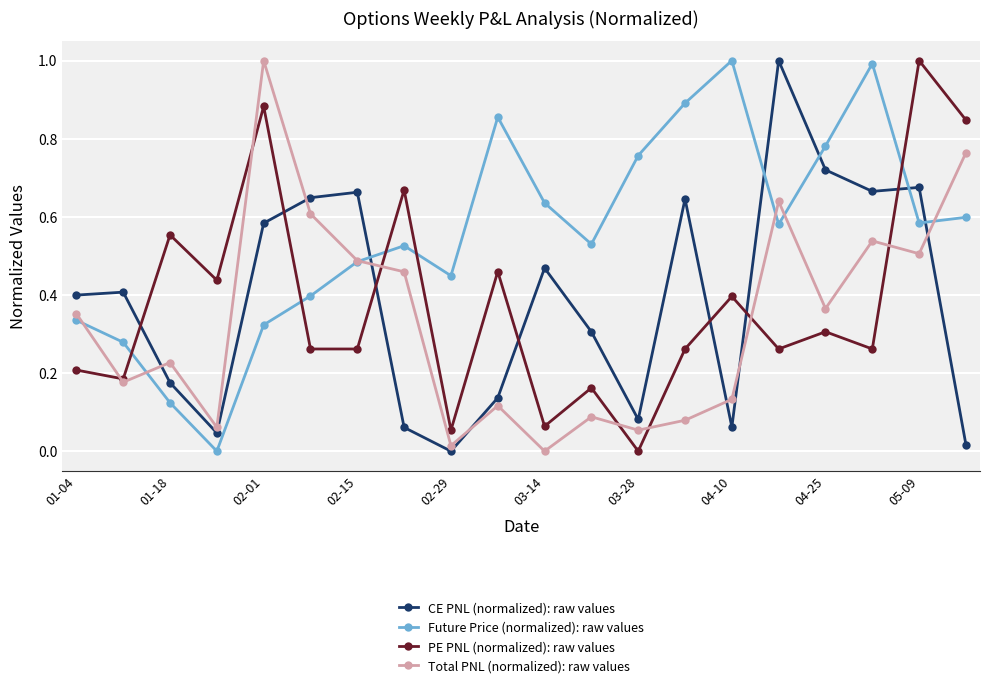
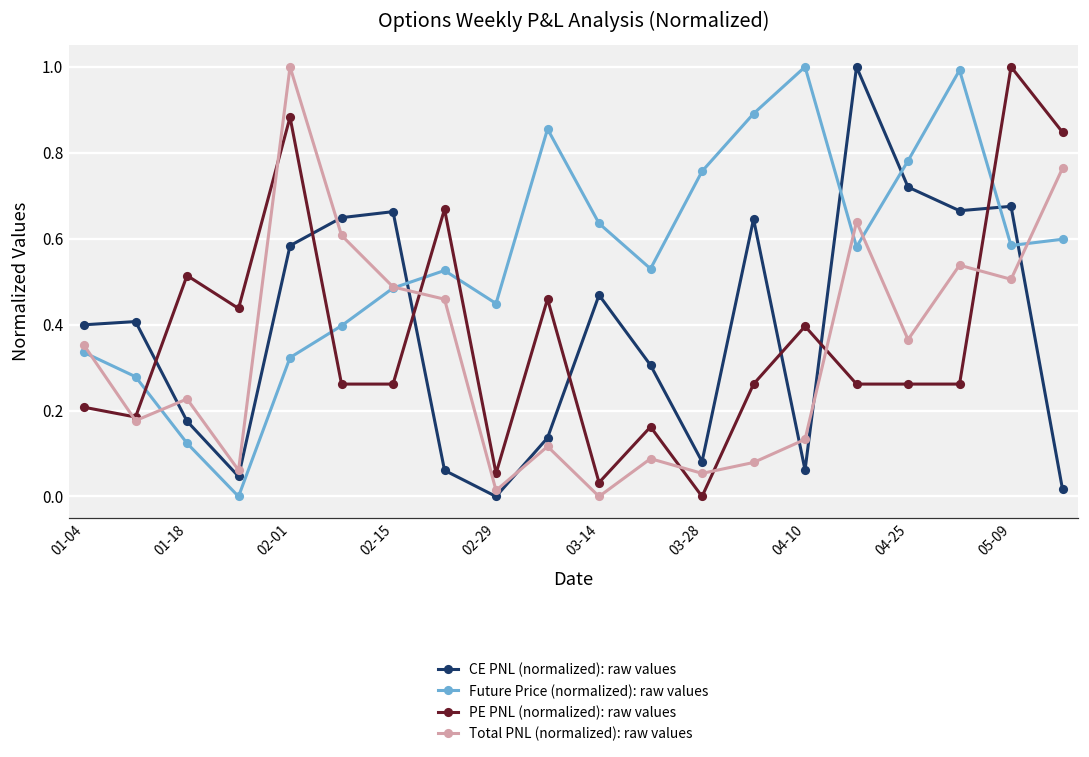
PE PNL (normalized): raw values, 01-18: 0.55 -> 0.51
PE PNL (normalized): raw values, 03-14: 0.06 -> 0.03
PE PNL (normalized): raw values, 04-25: 0.31 -> 0.26
